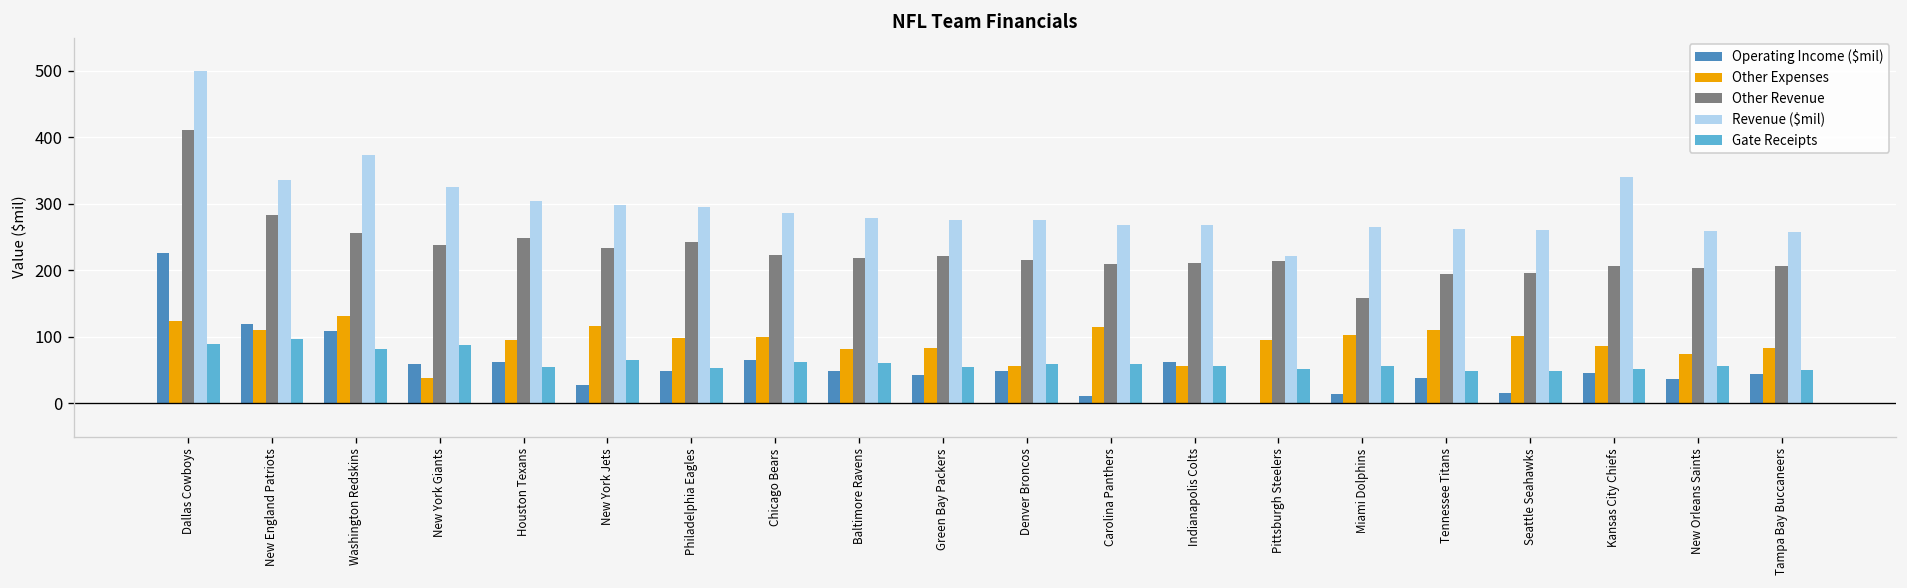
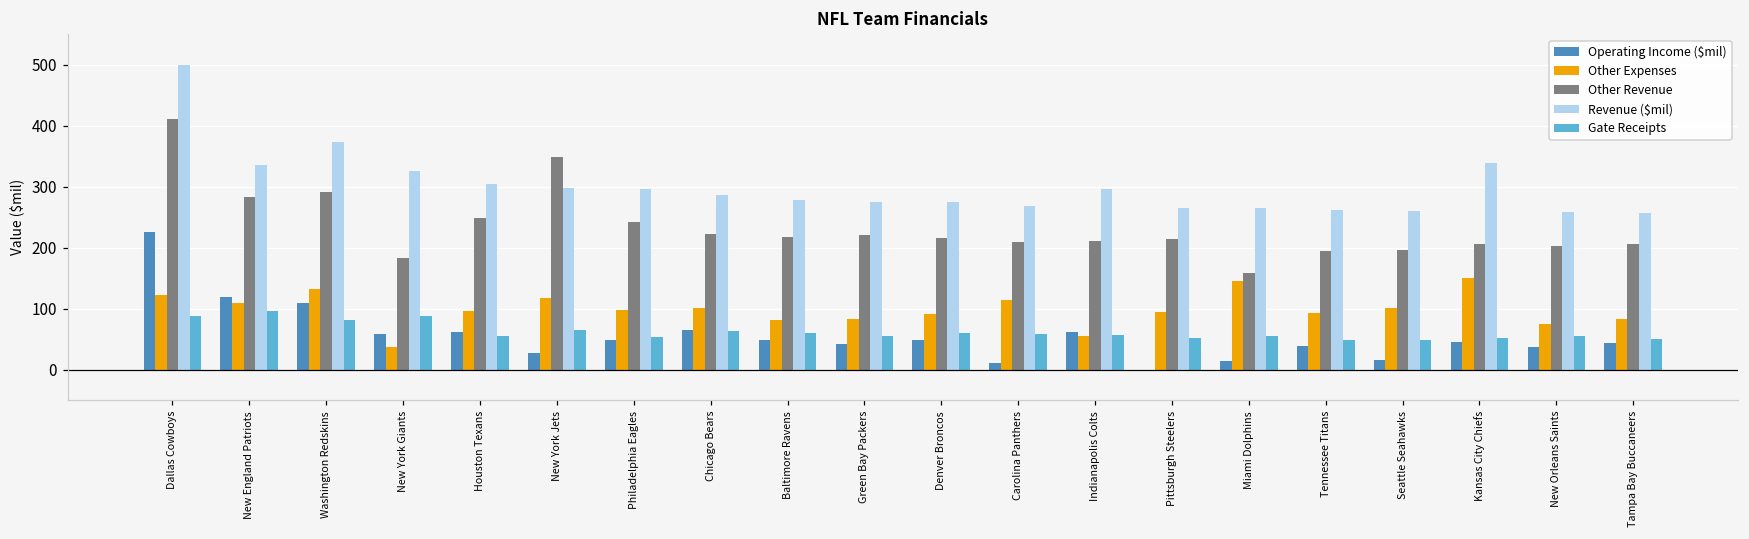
Other Revenue, Washington Redskins: 260 -> 290
Other Revenue, New York Giants: 240 -> 180
Other Revenue, New York Jets: 230 -> 350
Other Expenses, Denver Broncos: 60 -> 90
Revenue ($mil), Indianapolis Colts: 270 -> 300
Revenue ($mil), Pittsburgh Steelers: 220 -> 270
Other Expenses, Miami Dolphins: 100 -> 150
Other Expenses, Tennessee Titans: 110 -> 90
Other Expenses, Kansas City Chiefs: 90 -> 150
